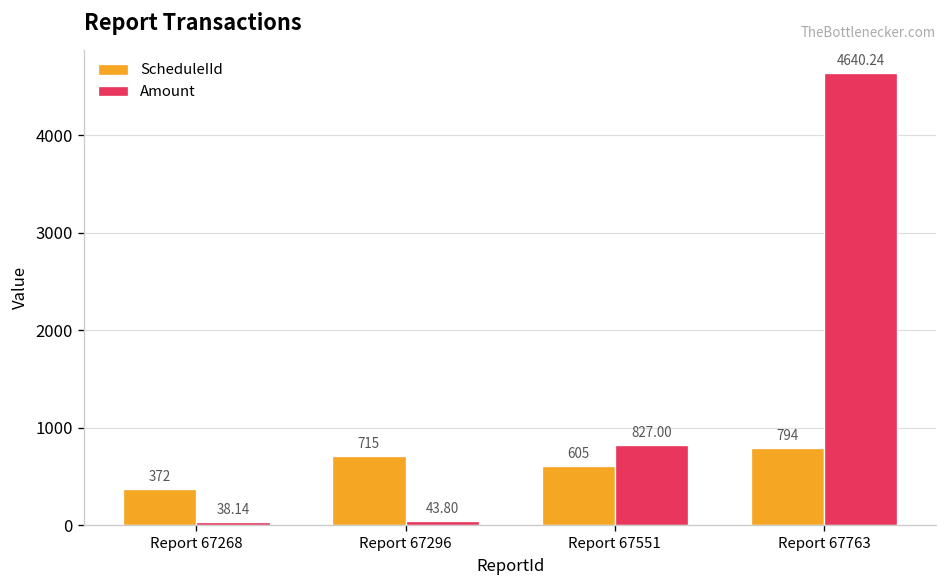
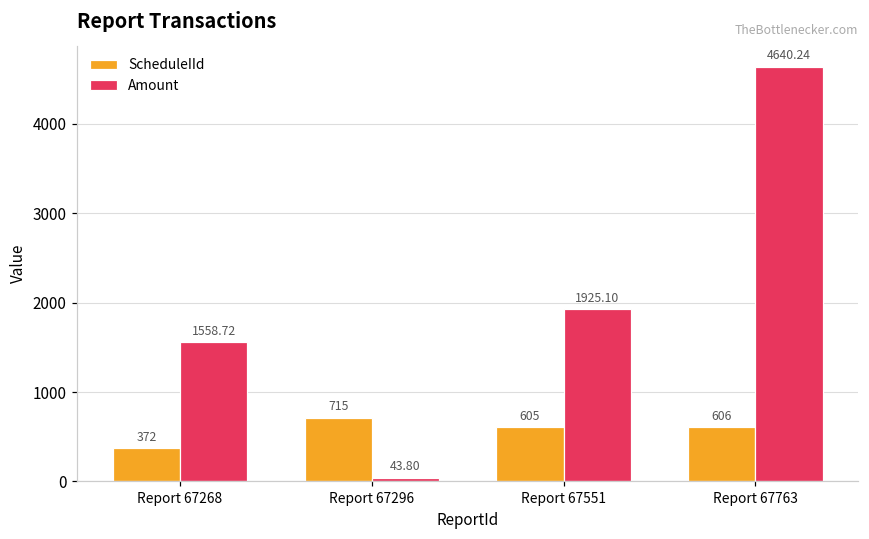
Amount, Report 67268: 38.14 -> 1558.72
Amount, Report 67551: 827.00 -> 1925.10
ScheduleIId, Report 67763: 794 -> 606
